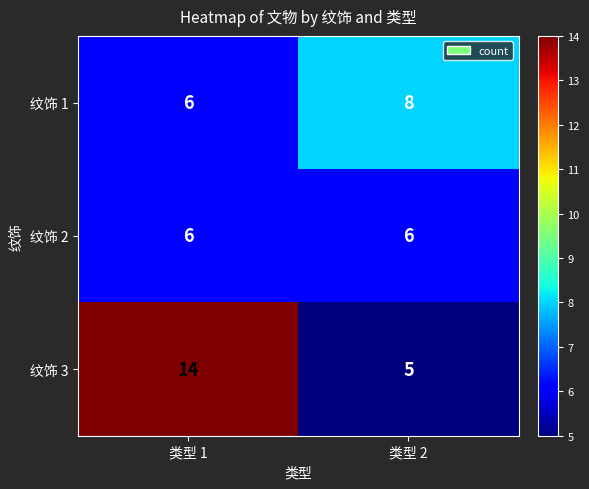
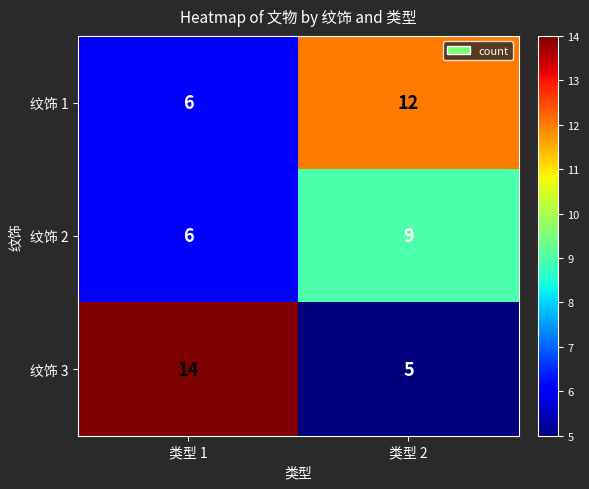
纹饰 1, 类型 2: 8 -> 12
纹饰 2, 类型 2: 6 -> 9
